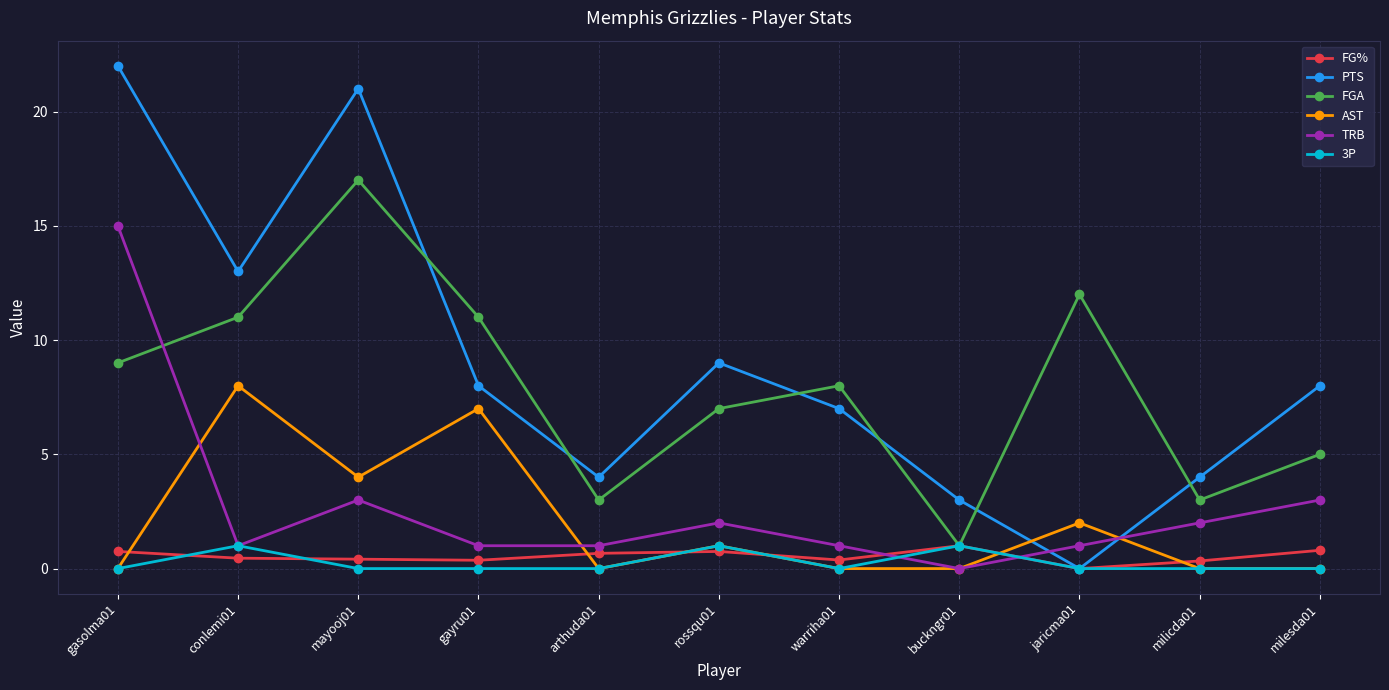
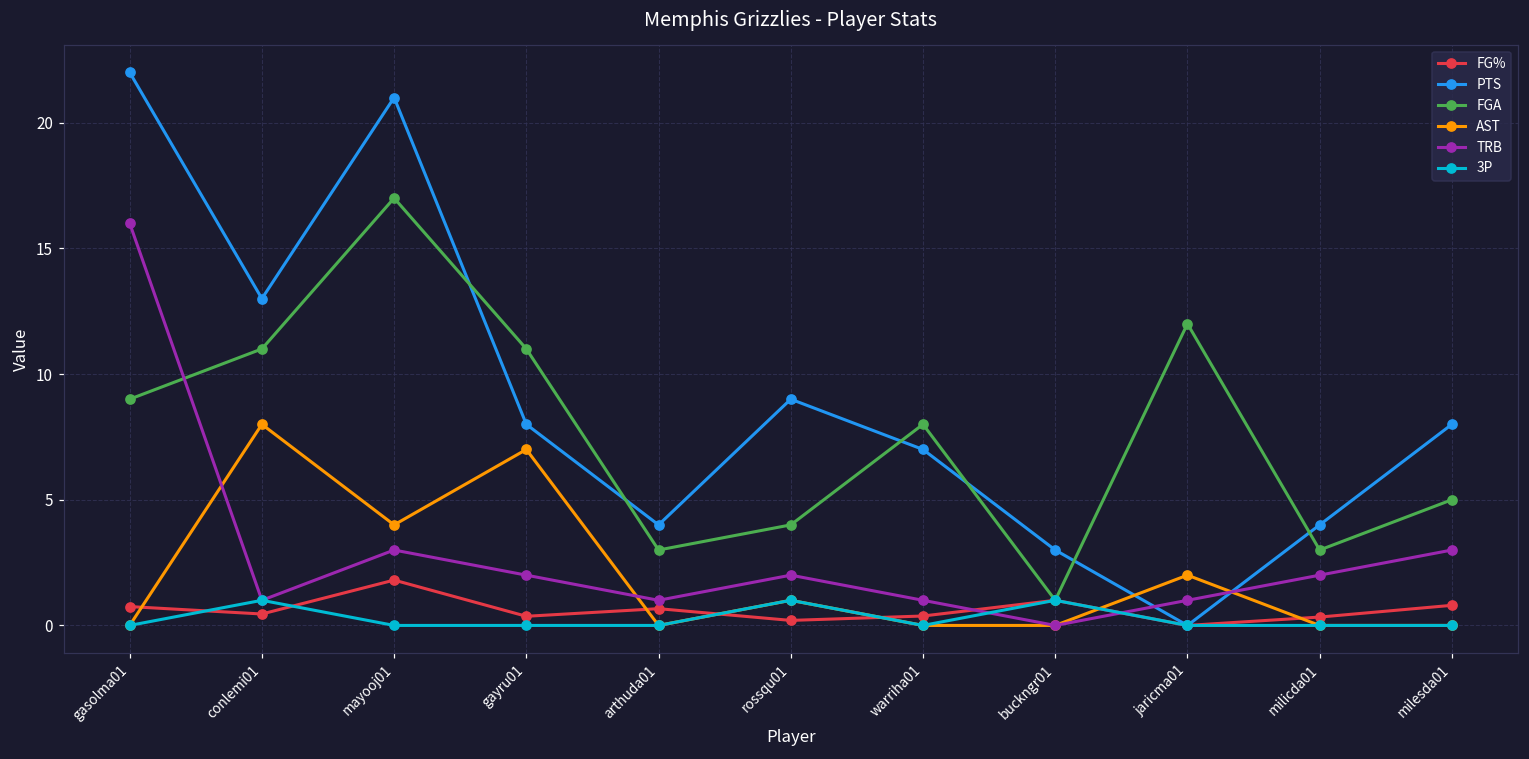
TRB, gasolma01: 15 -> 16
FG%, mayooj01: 0.4 -> 1.8
TRB, gayru01: 1 -> 2
FG%, rossqu01: 0.8 -> 0.2
FGA, rossqu01: 7 -> 4
